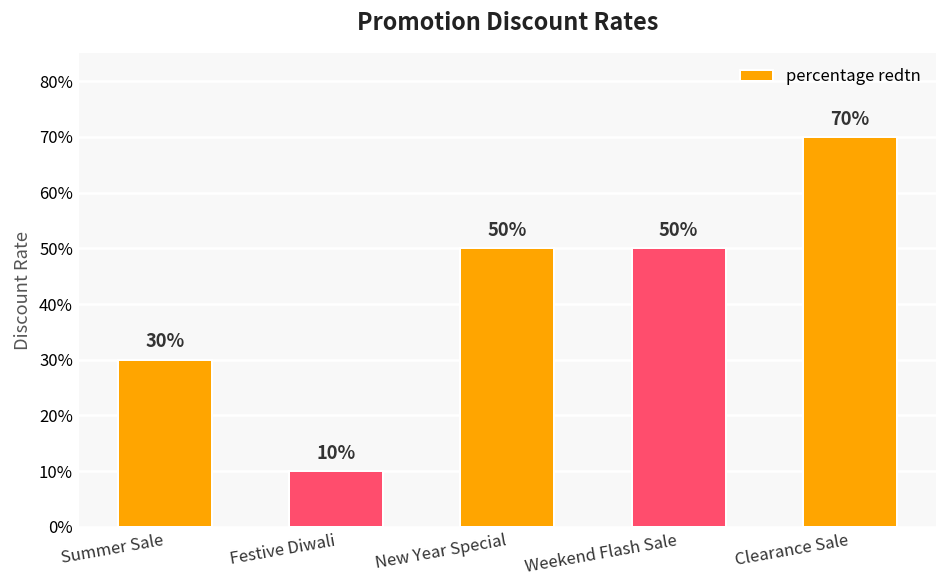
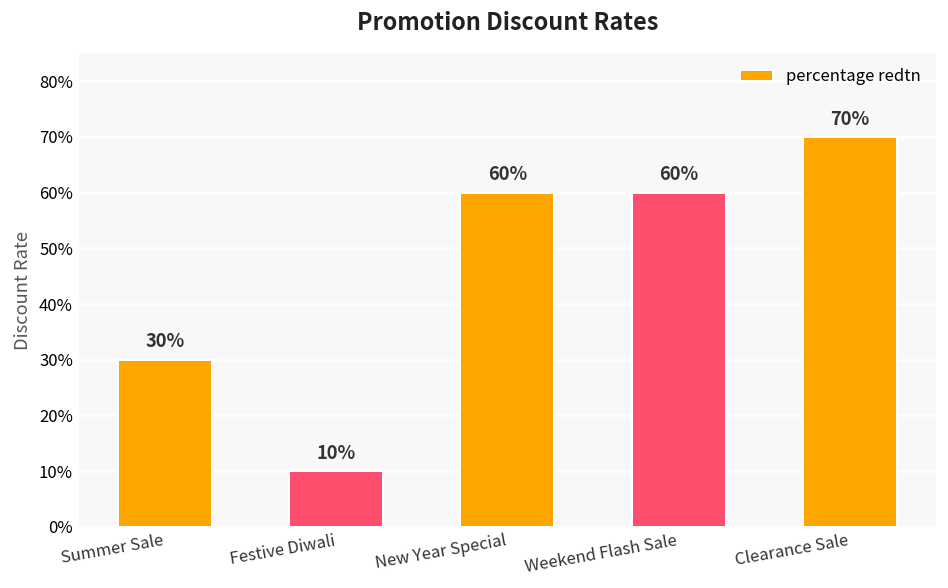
New Year Special: 50% -> 60%
Weekend Flash Sale: 50% -> 60%
